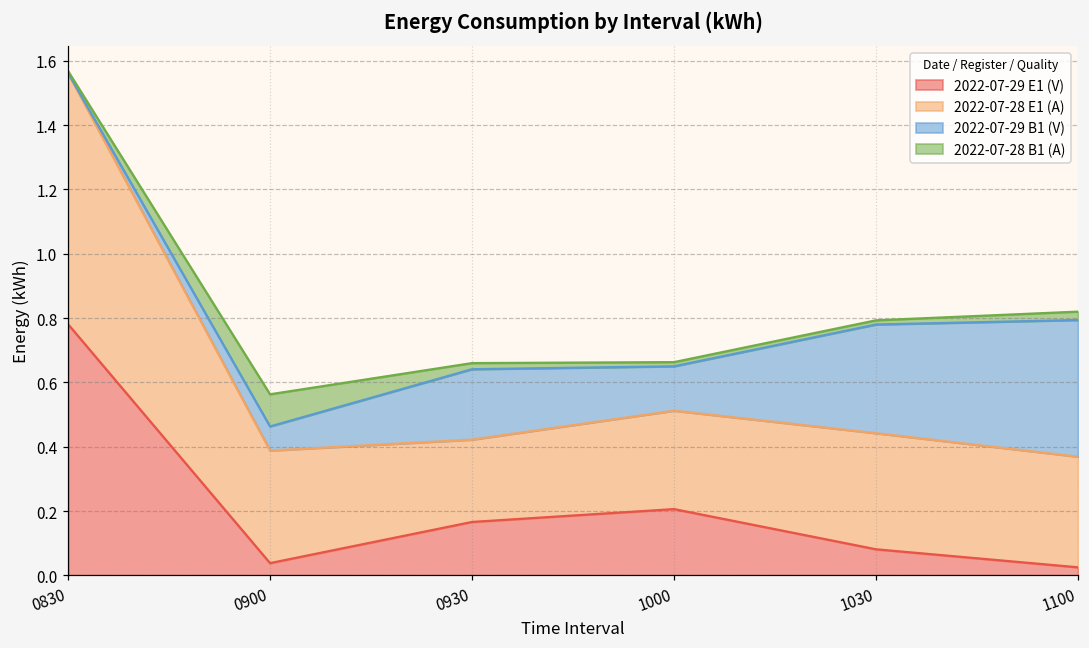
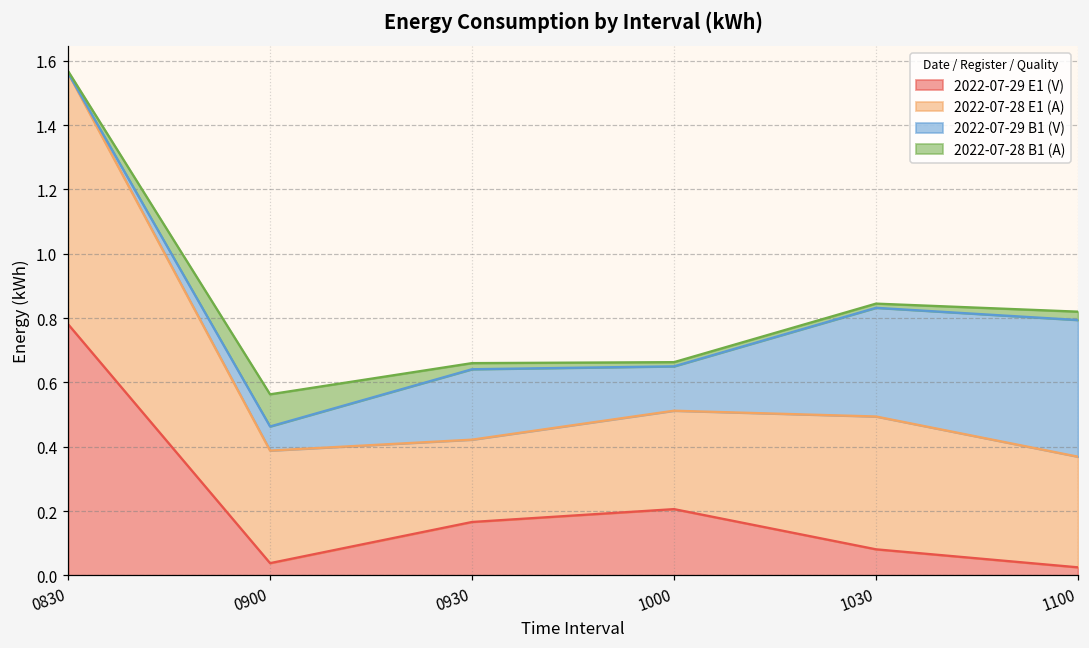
2022-07-28 E1 (A), 1030: 0.36 -> 0.41
